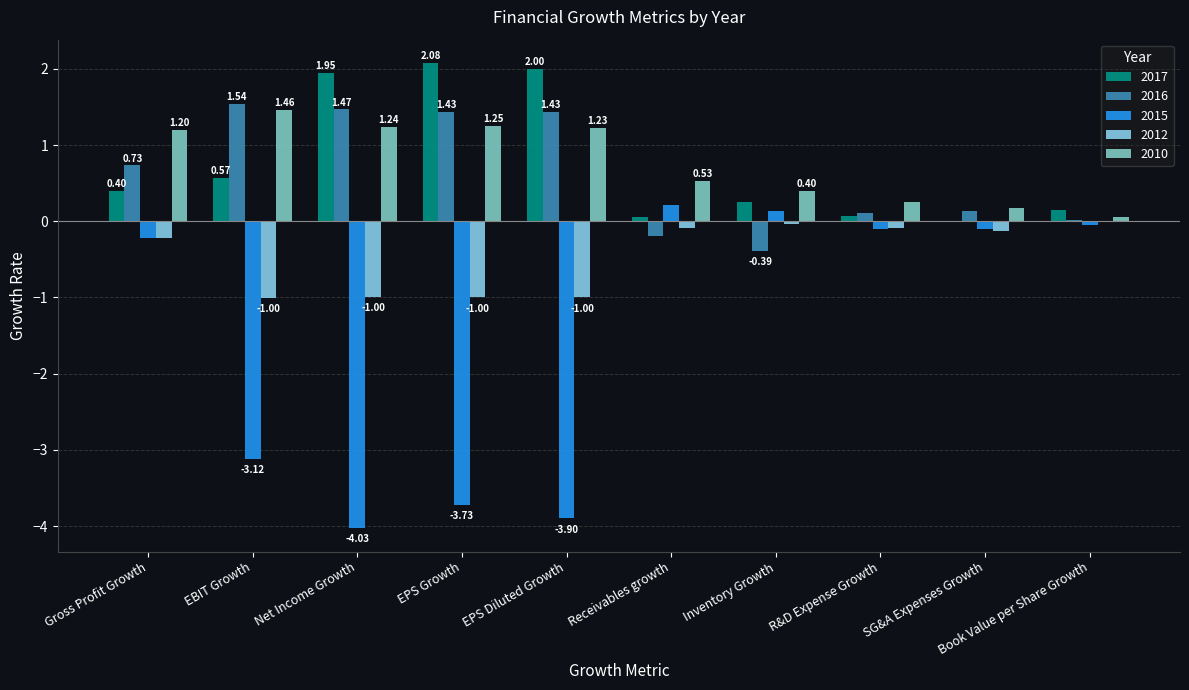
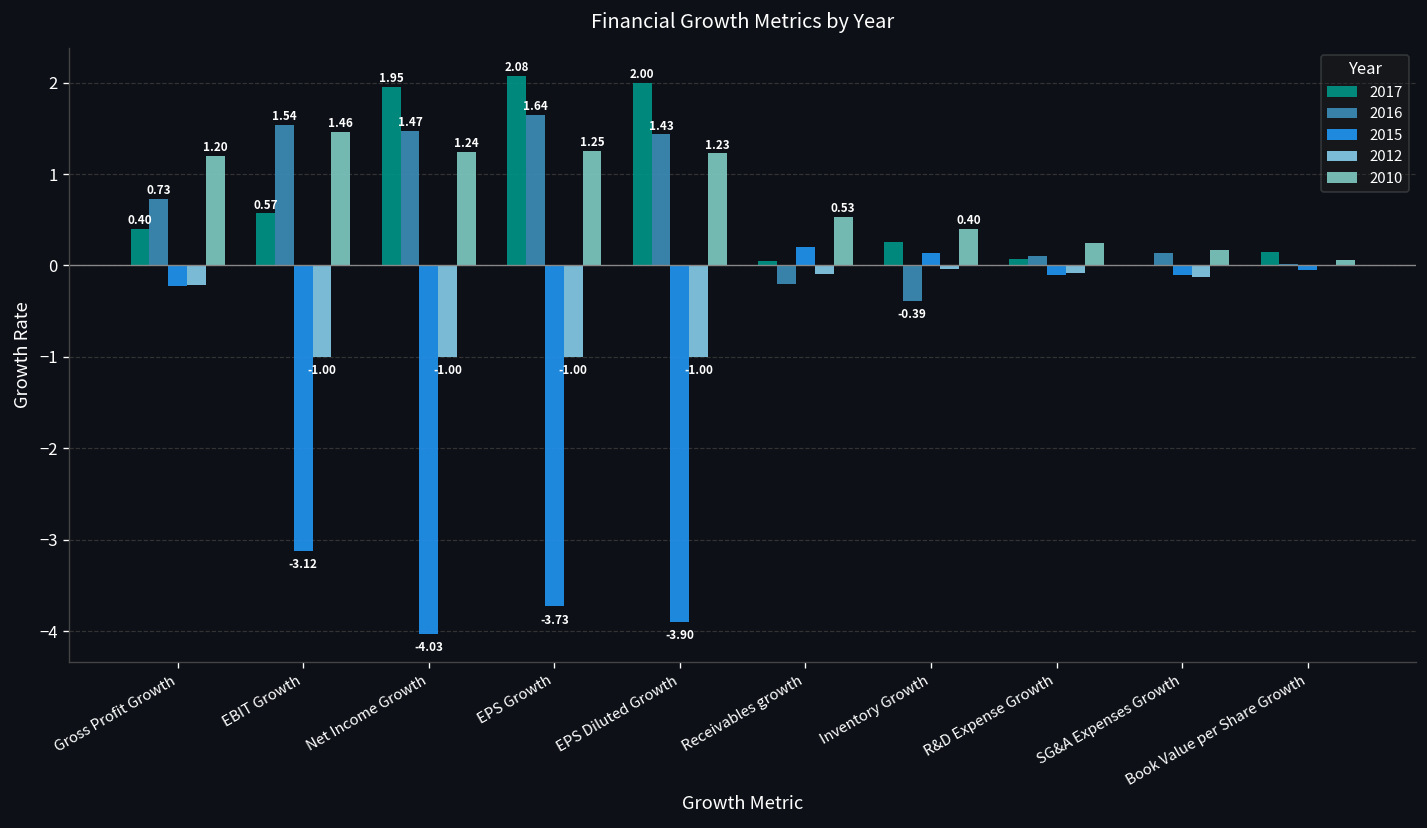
2016, EPS Growth: 1.43 -> 1.64
